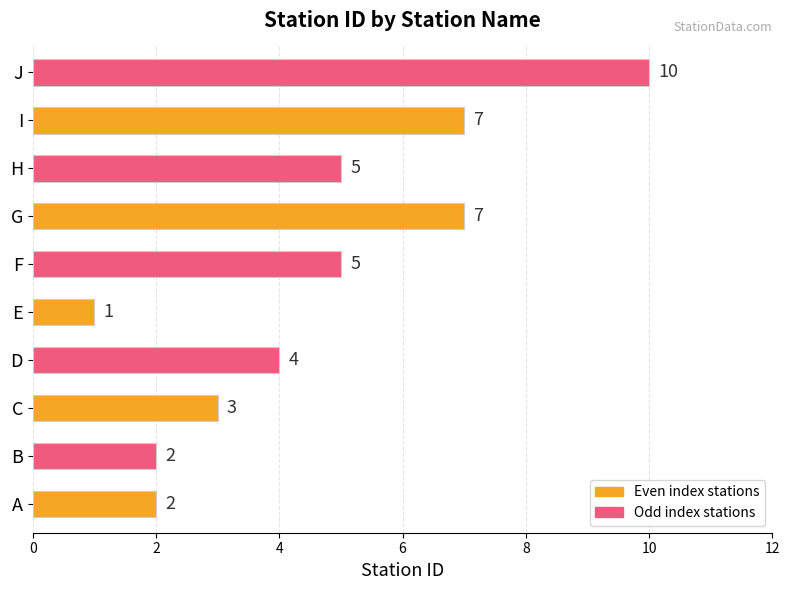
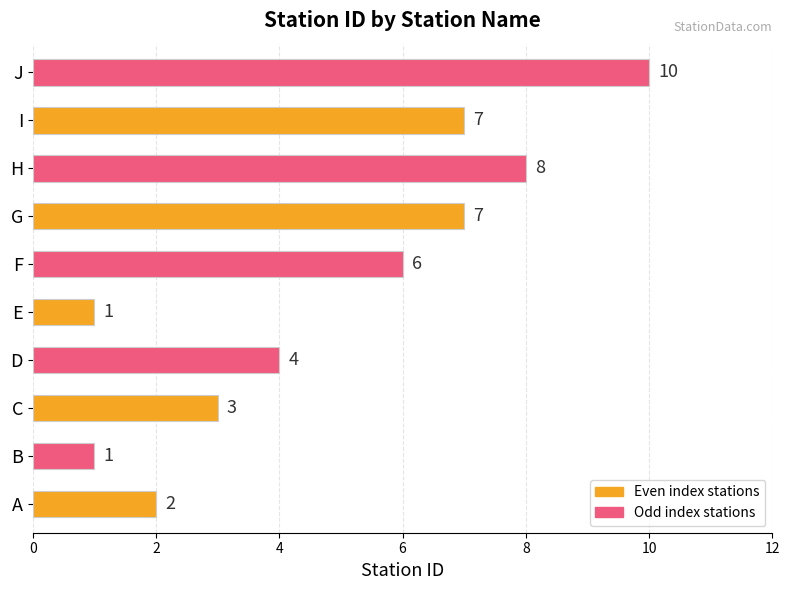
H: 5 -> 8
F: 5 -> 6
B: 2 -> 1
